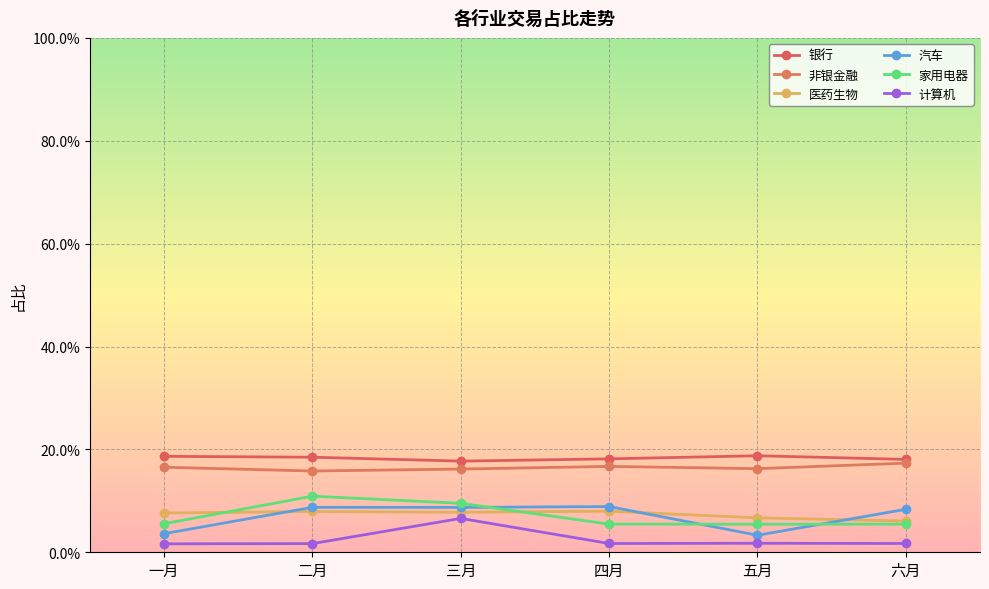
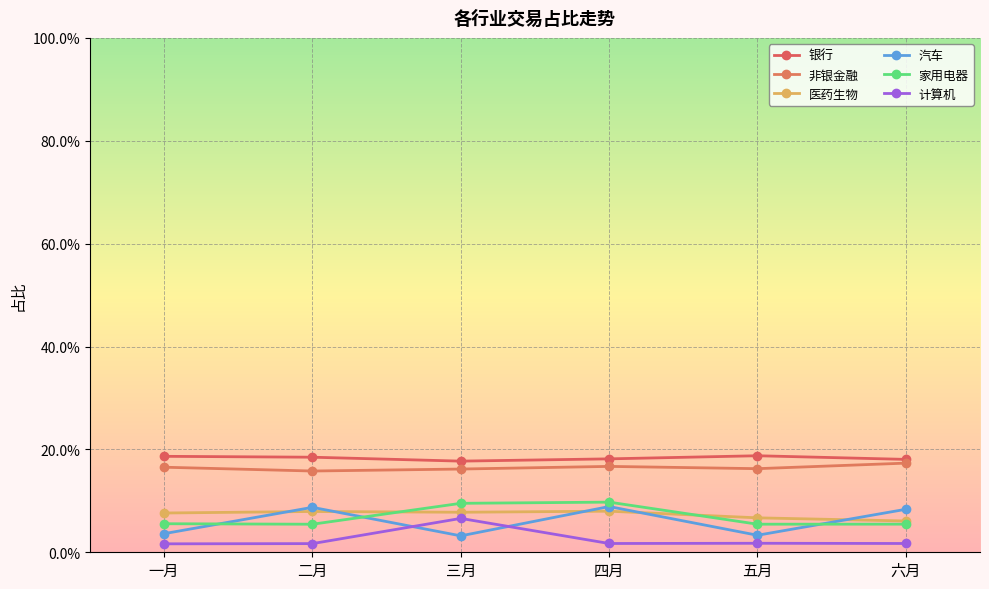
家用电器, 二月: 11% -> 5%
汽车, 三月: 9% -> 3%
家用电器, 四月: 5% -> 10%
